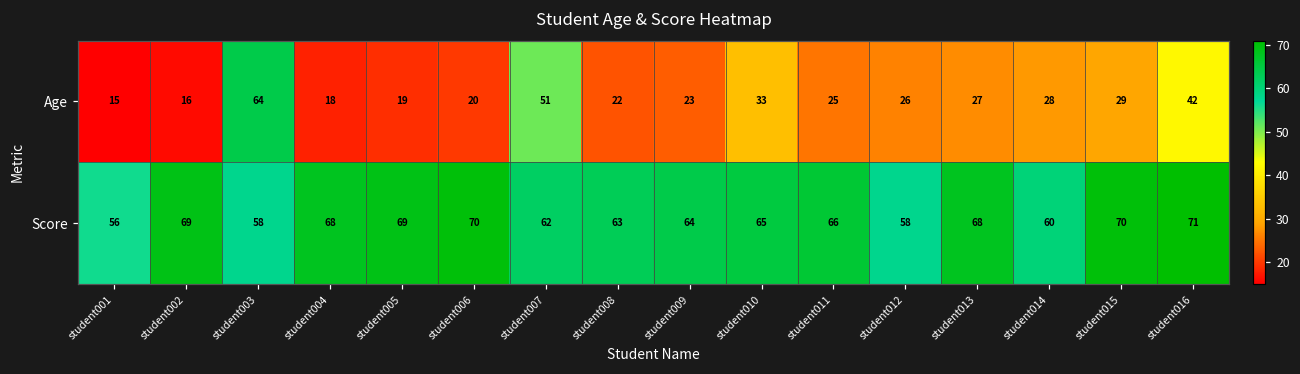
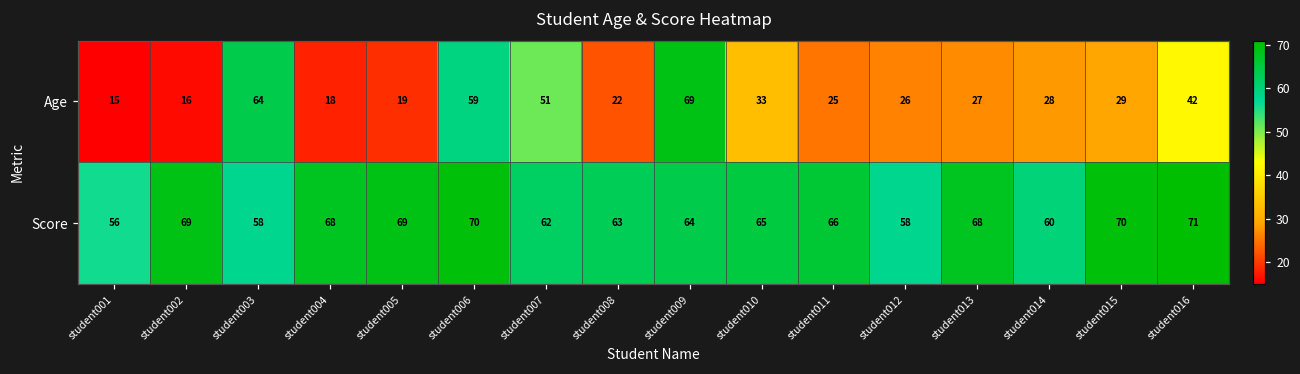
Age, student006: 20 -> 59
Age, student009: 23 -> 69
